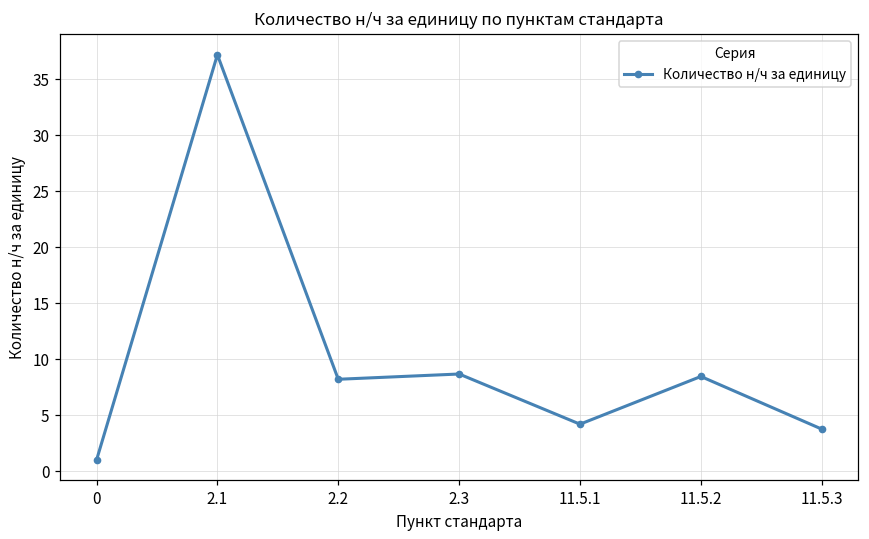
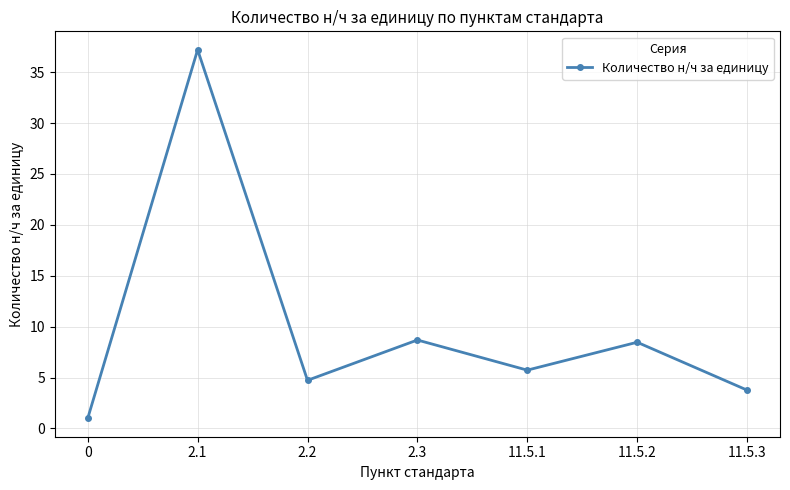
2.2: 8.2 -> 4.7
11.5.1: 4.2 -> 5.7
